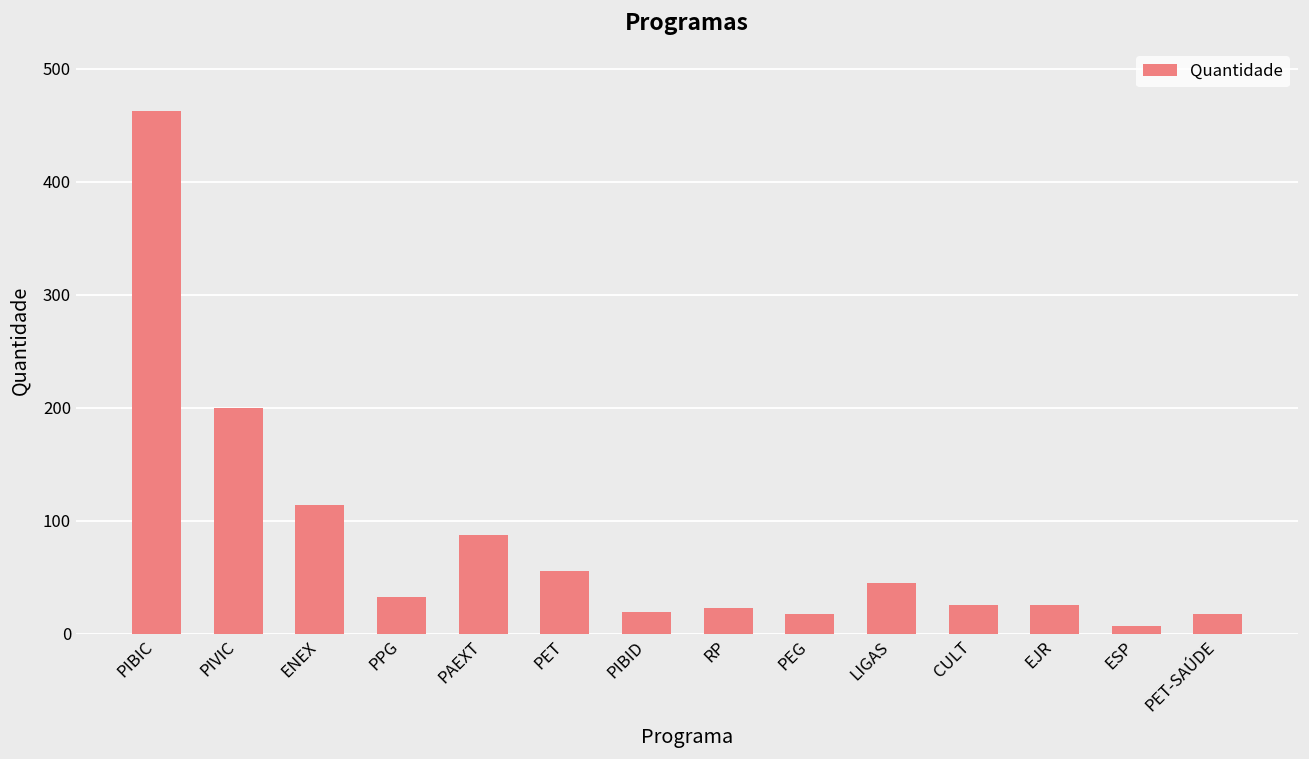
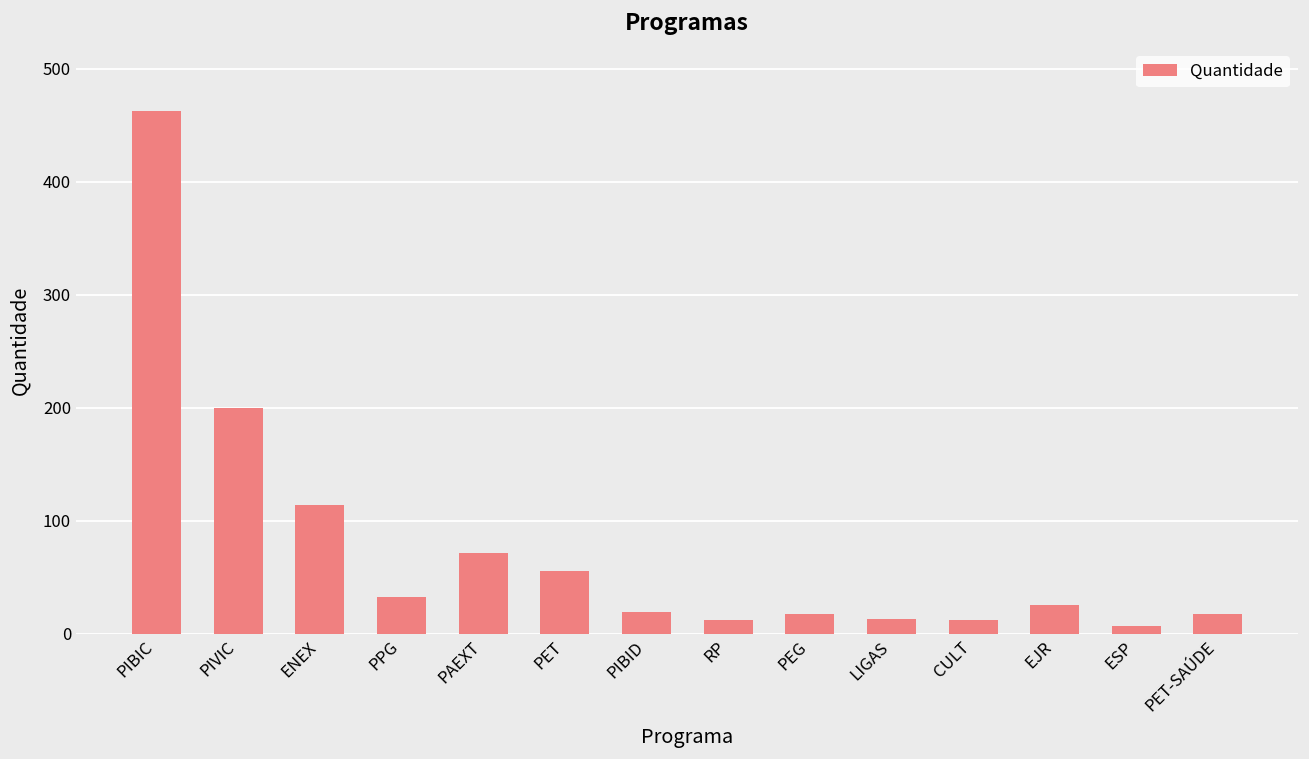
PAEXT: 87 -> 71
RP: 23 -> 12
LIGAS: 45 -> 13
CULT: 25 -> 12
